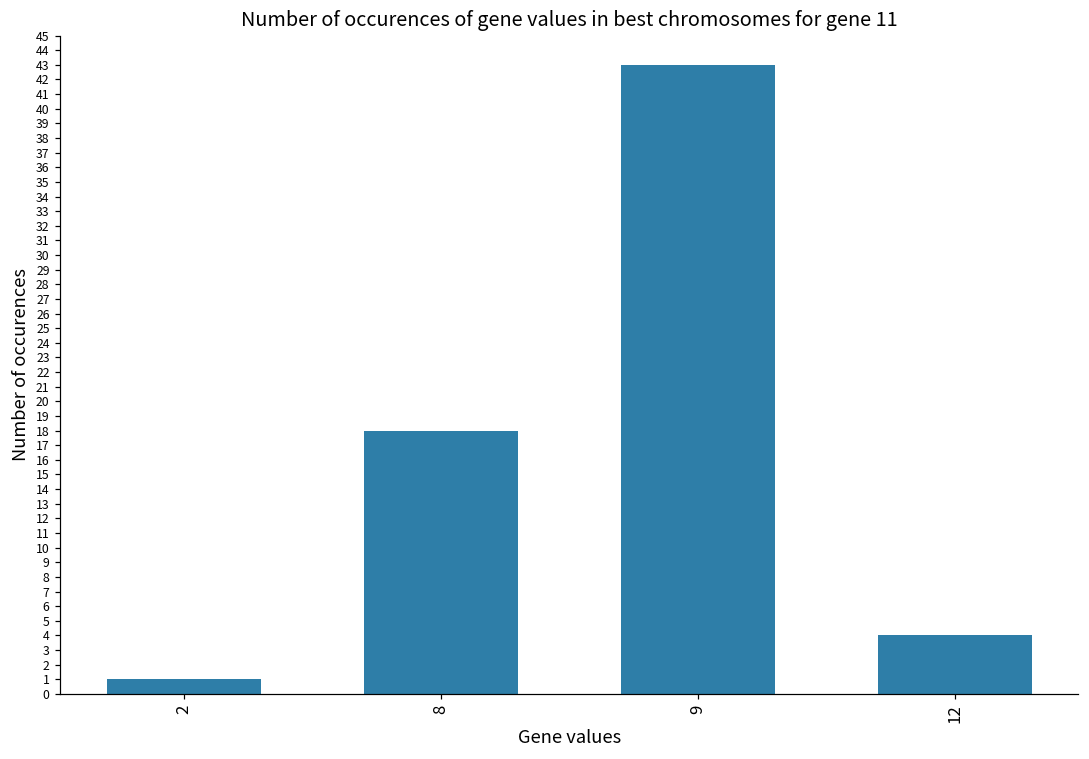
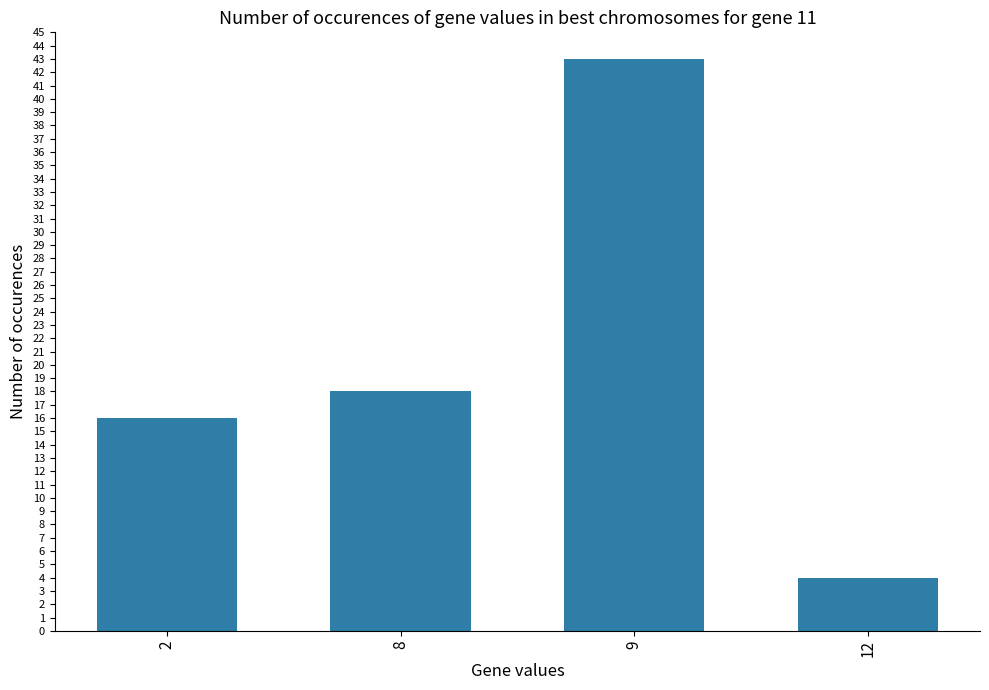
2: 1 -> 16
